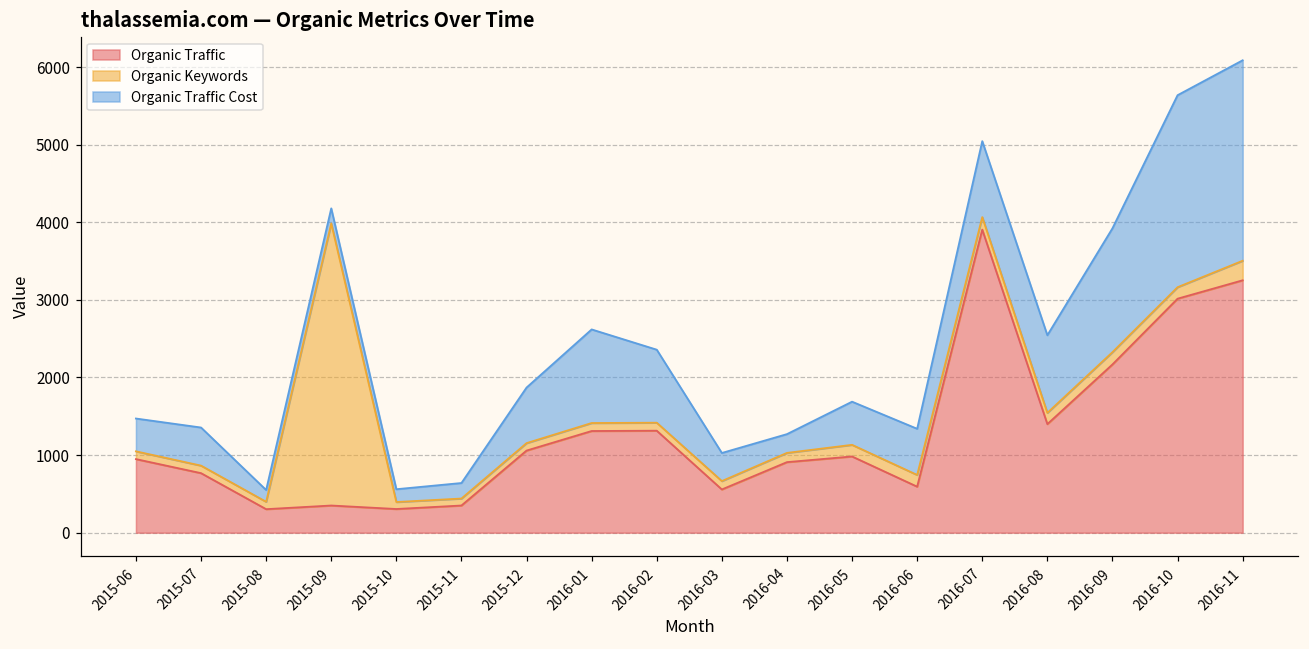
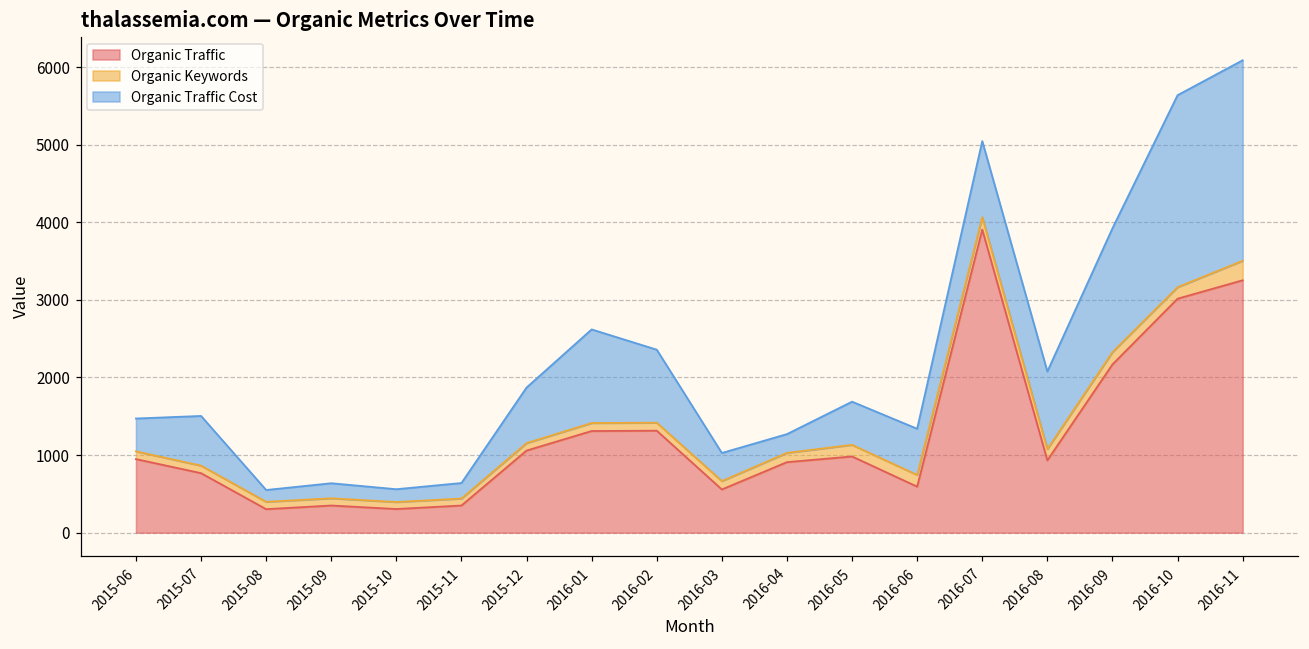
Organic Traffic Cost, 2015-07: 500 -> 600
Organic Keywords, 2015-09: 3600 -> 100
Organic Traffic, 2016-08: 1400 -> 900
